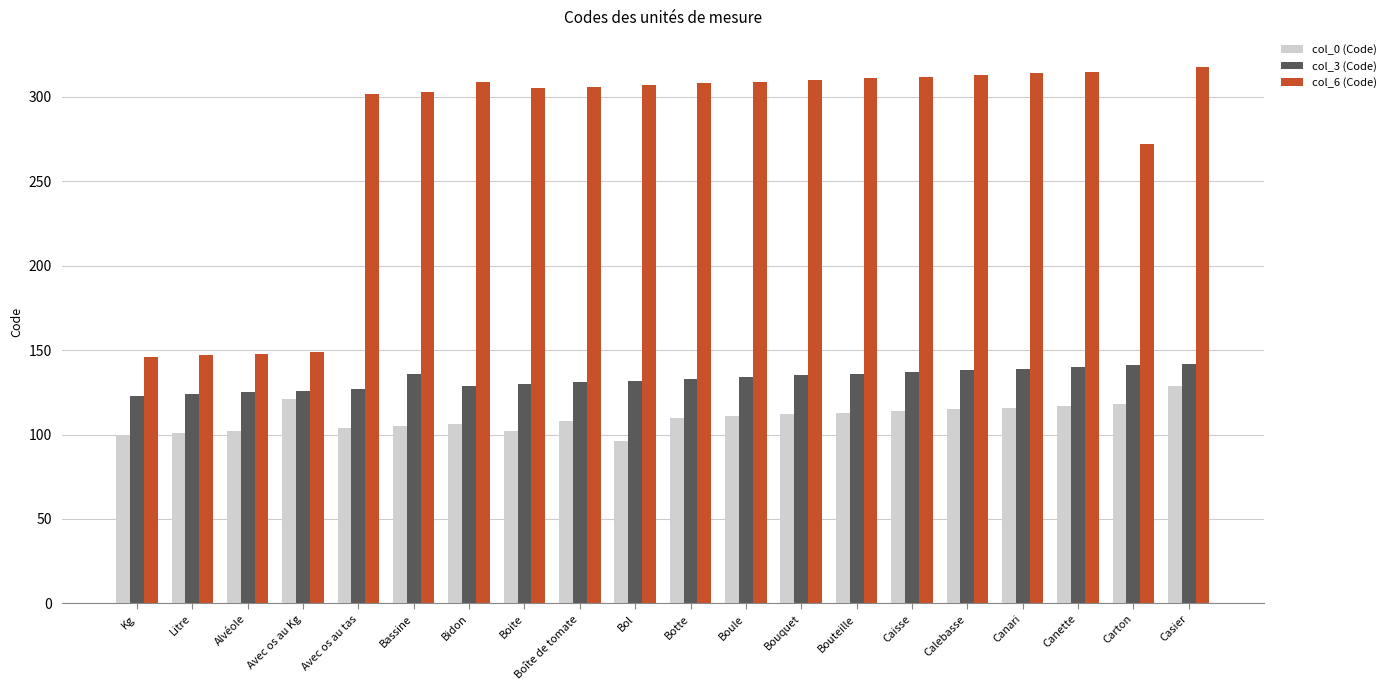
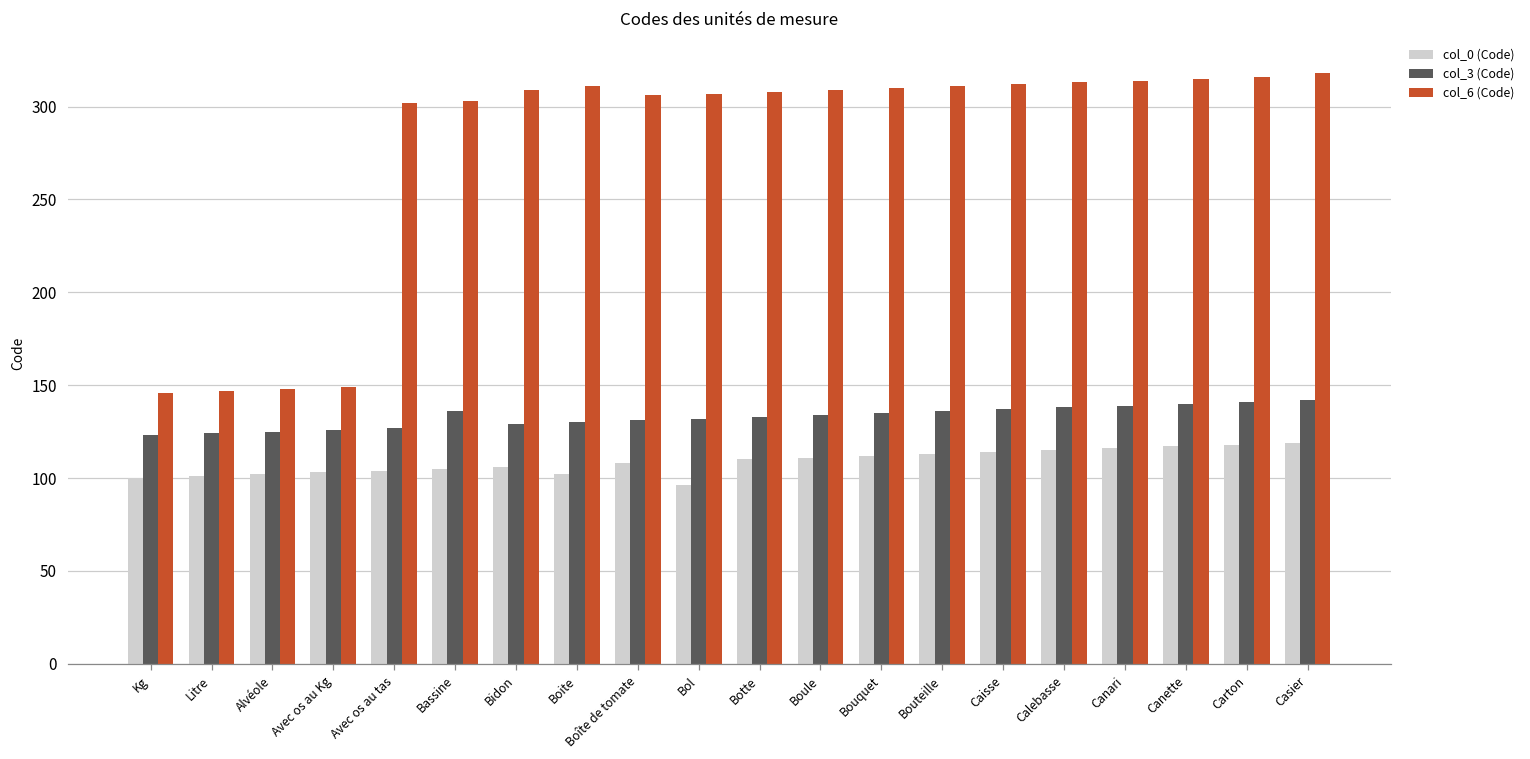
col_0 (Code), Avec os au Kg: 121 -> 103
col_6 (Code), Boite: 305 -> 311
col_6 (Code), Carton: 272 -> 316
col_0 (Code), Casier: 129 -> 119
